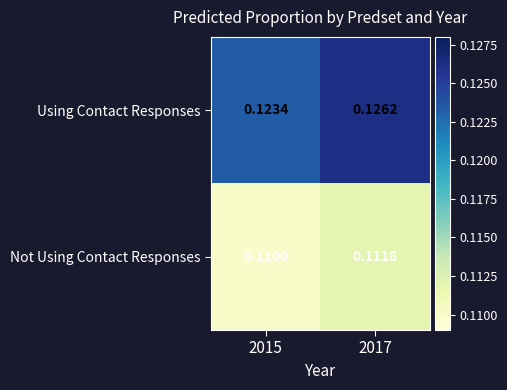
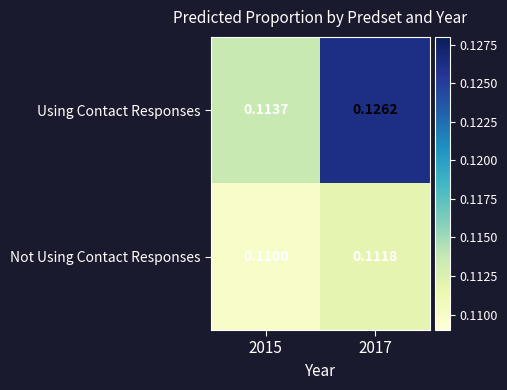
Using Contact Responses, 2015: 0.1234 -> 0.1137
